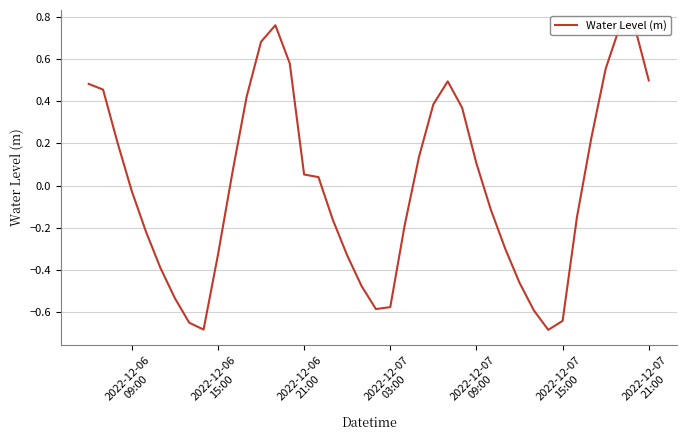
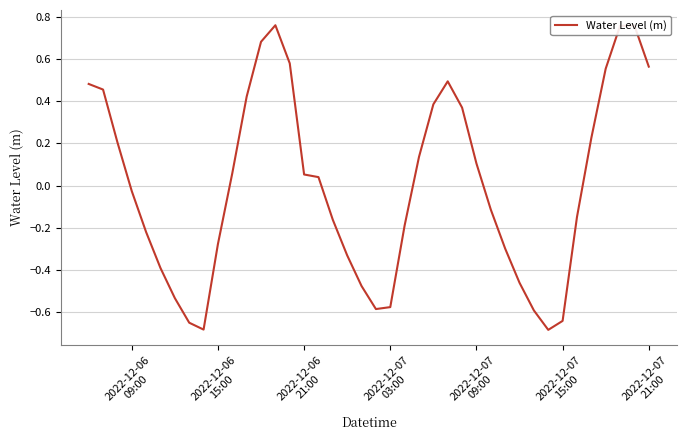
2022-12-06 15:00: -0.33 -> -0.28
2022-12-07 21:00: 0.50 -> 0.57
